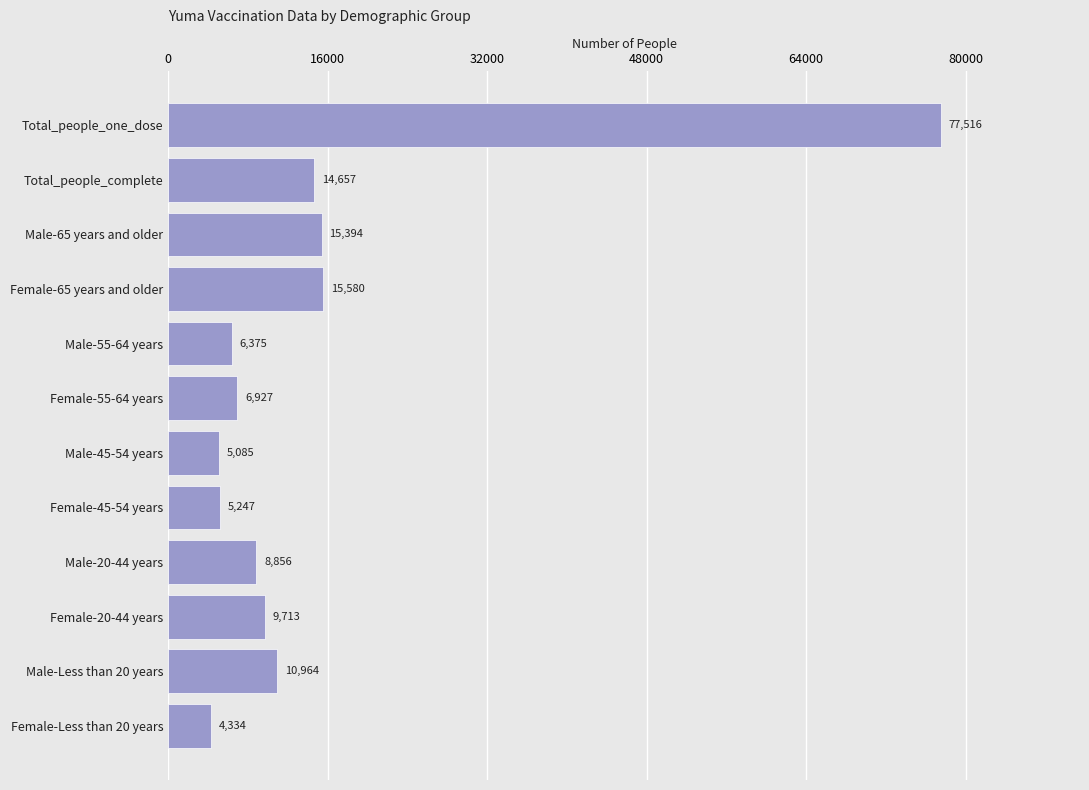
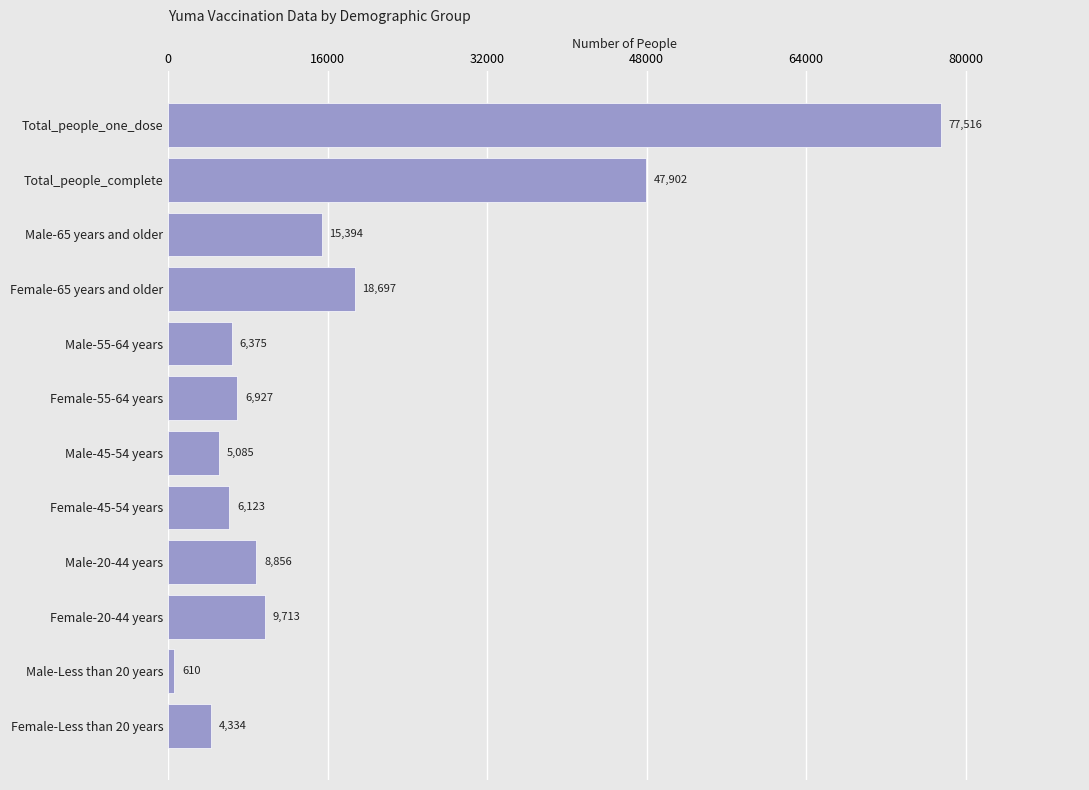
Total_people_complete: 14,657 -> 47,902
Female-65 years and older: 15,580 -> 18,697
Female-45-54 years: 5,247 -> 6,123
Male-Less than 20 years: 10,964 -> 610
